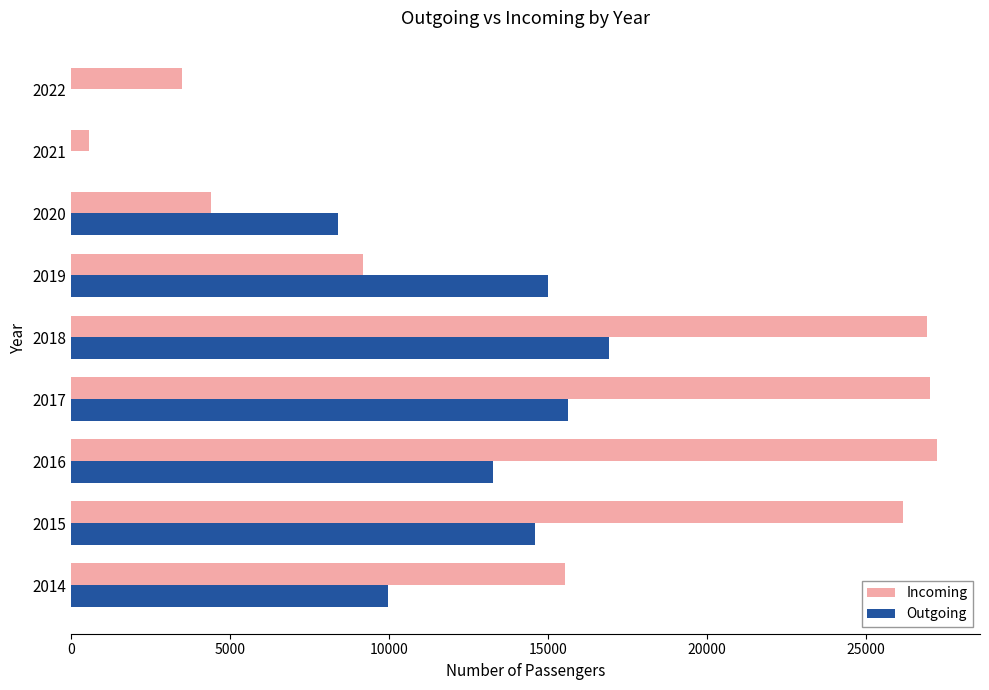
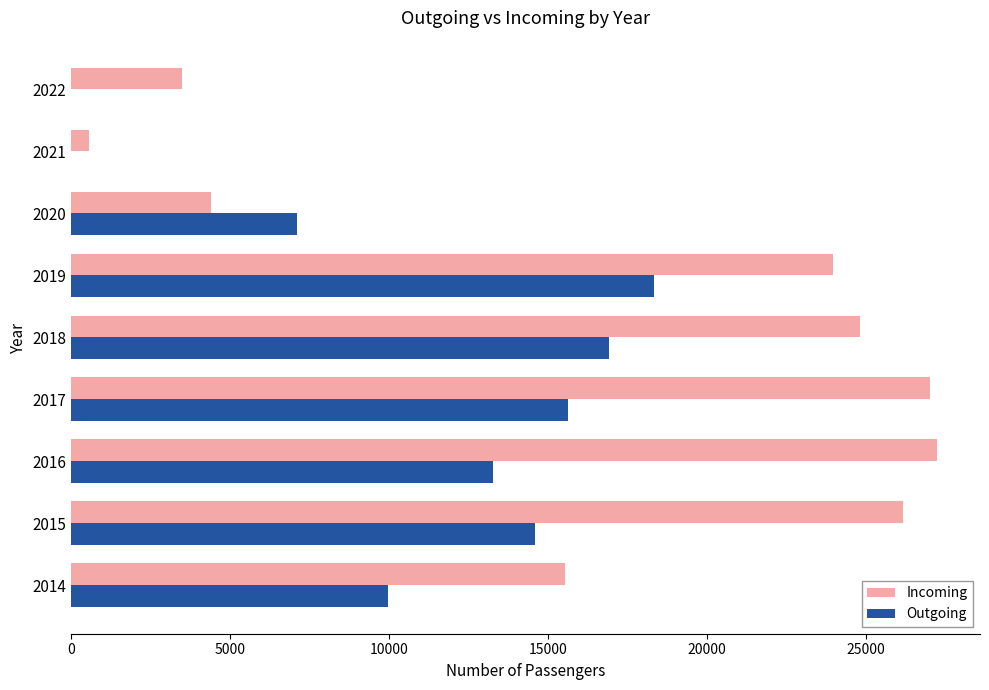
Outgoing, 2020: 8400 -> 7100
Incoming, 2019: 9200 -> 24000
Outgoing, 2019: 15000 -> 18300
Incoming, 2018: 26900 -> 24800
